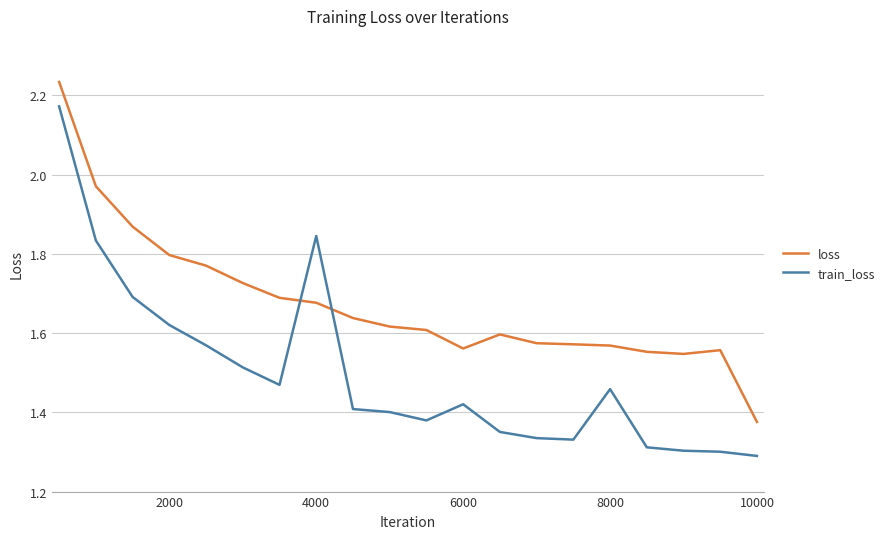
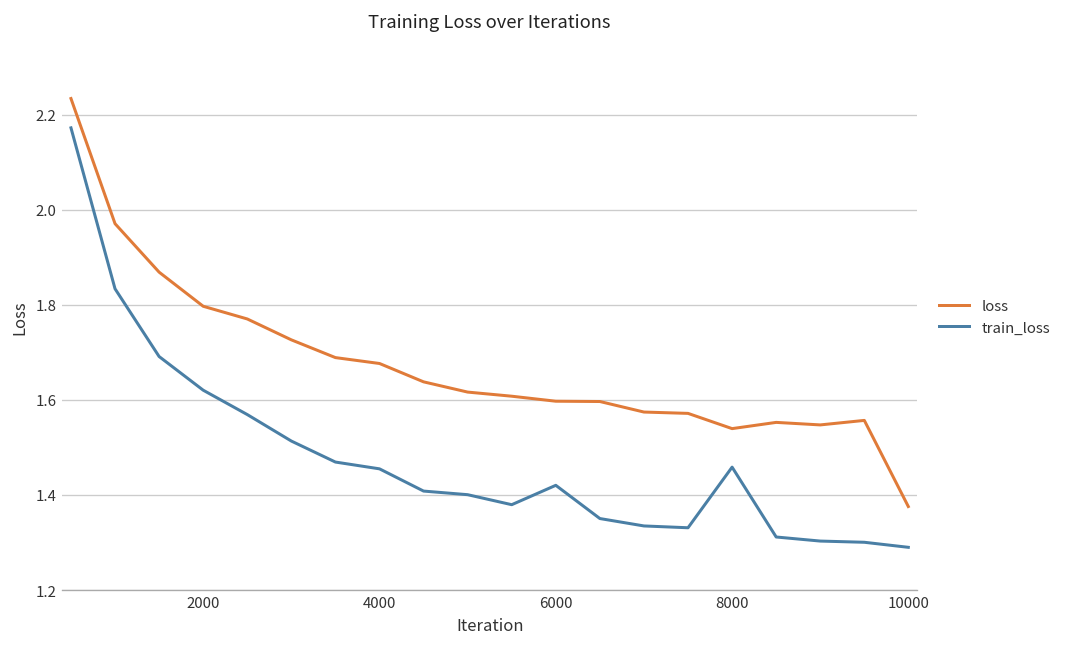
train_loss, 4000: 1.84 -> 1.46
loss, 6000: 1.56 -> 1.60
loss, 8000: 1.57 -> 1.54
